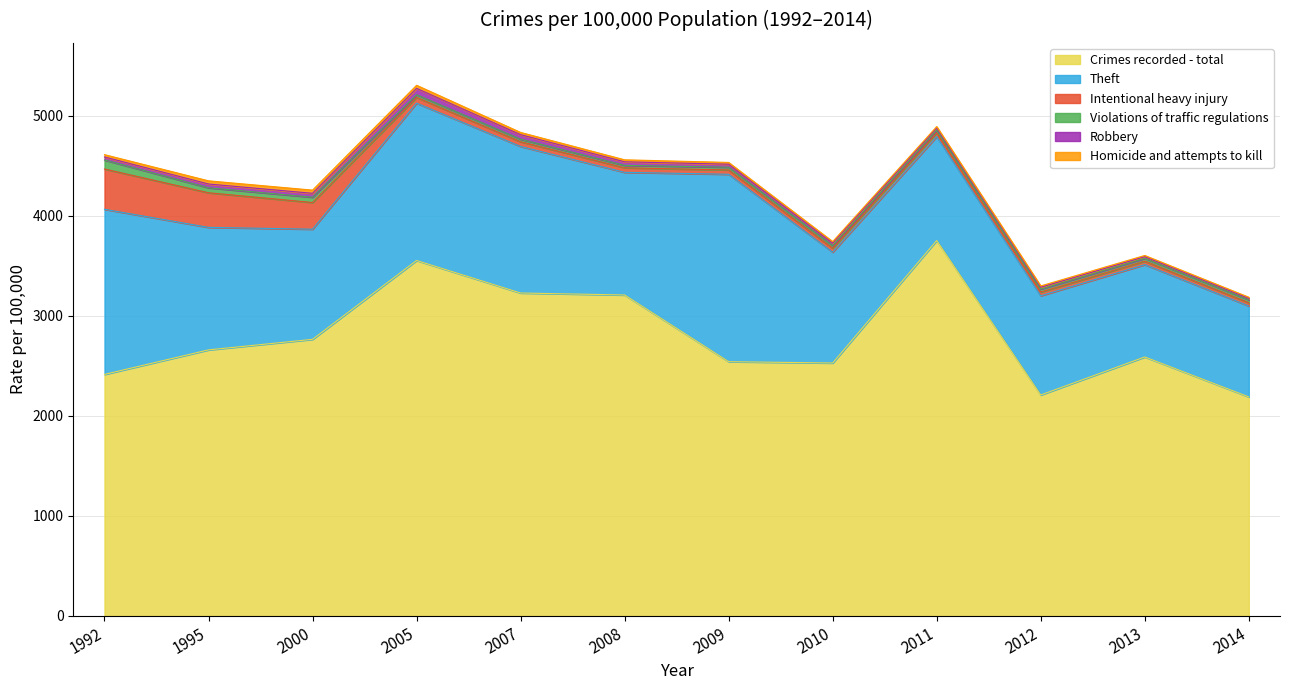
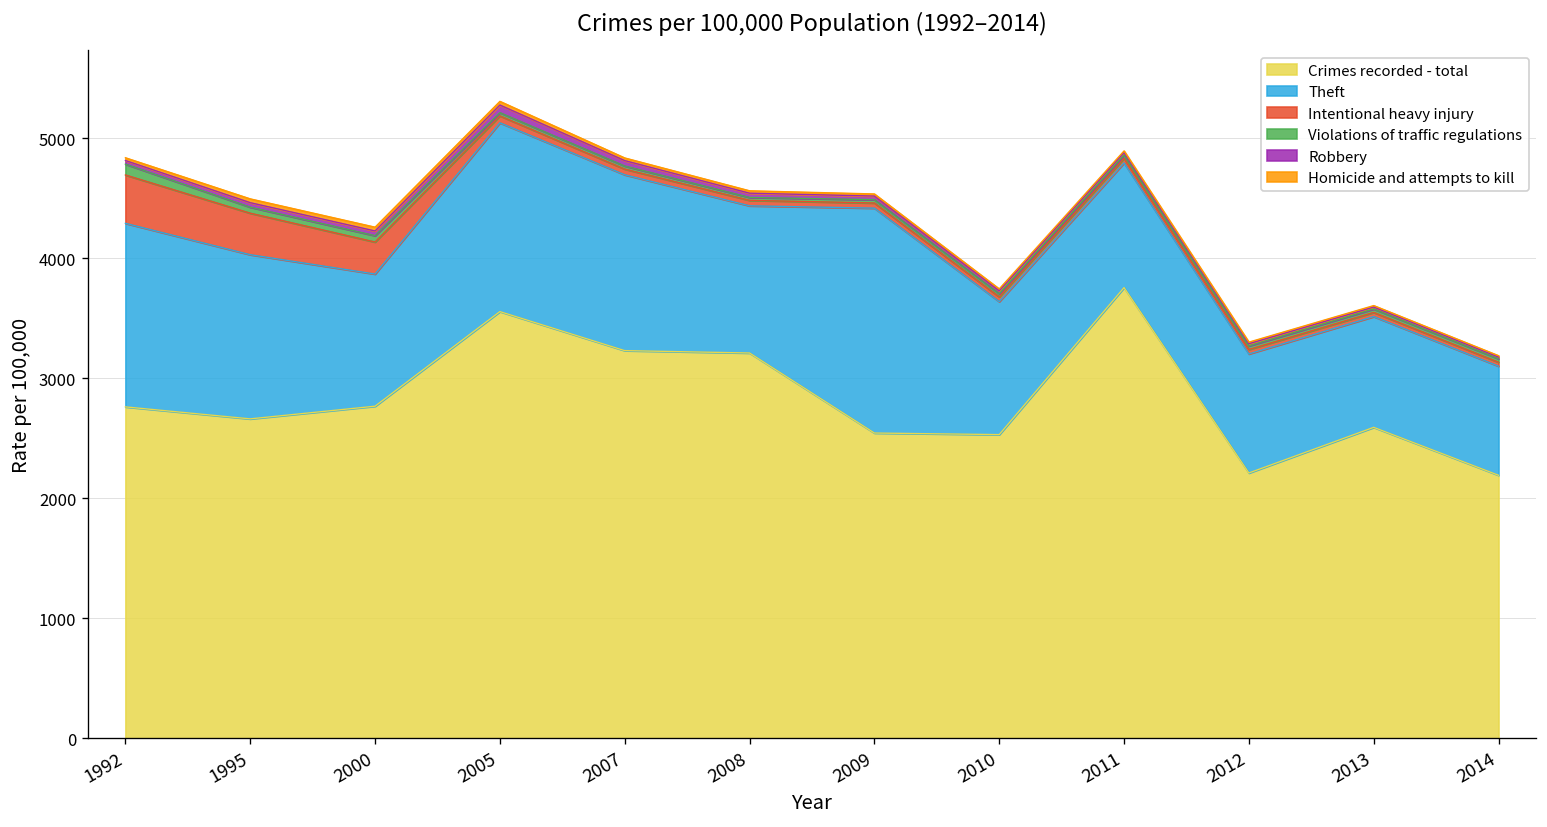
Crimes recorded - total, 1992: 2420 -> 2760
Theft, 1992: 1650 -> 1530
Theft, 1995: 1230 -> 1370
